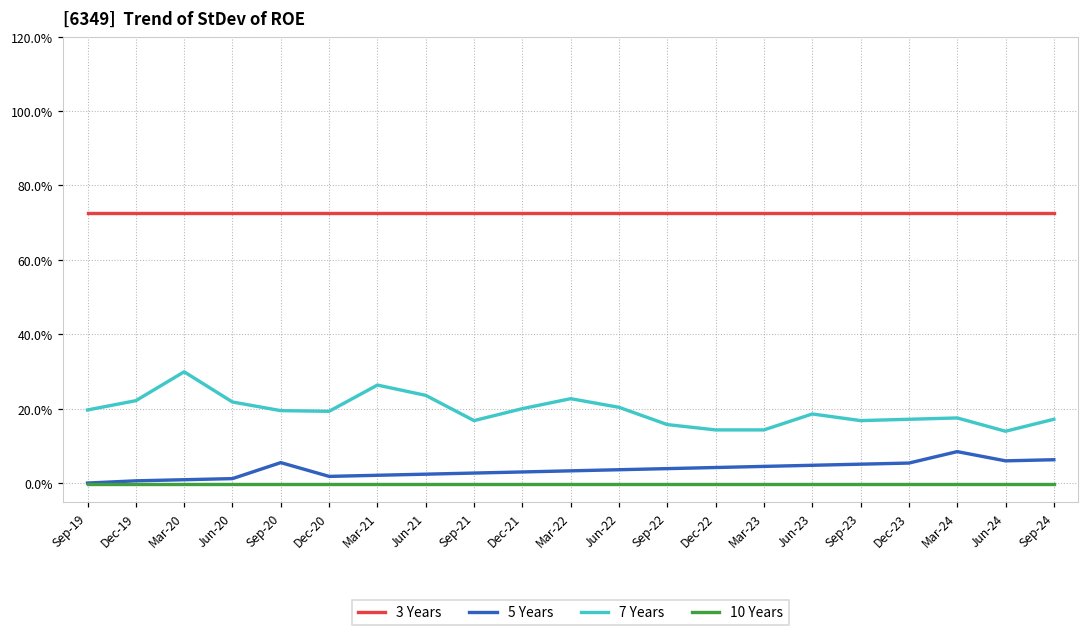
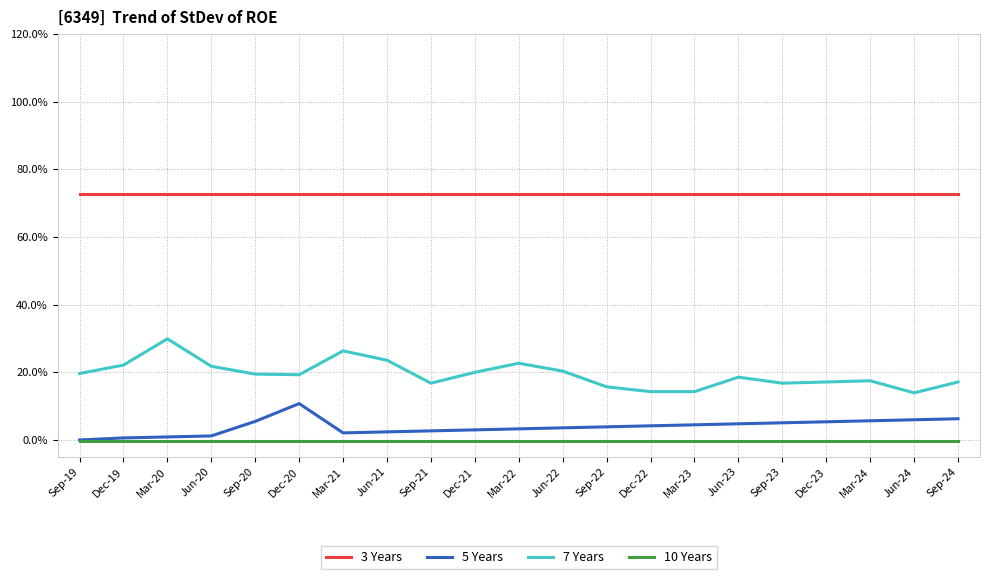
5 Years, Dec-20: 2% -> 11%
5 Years, Mar-24: 8% -> 6%
